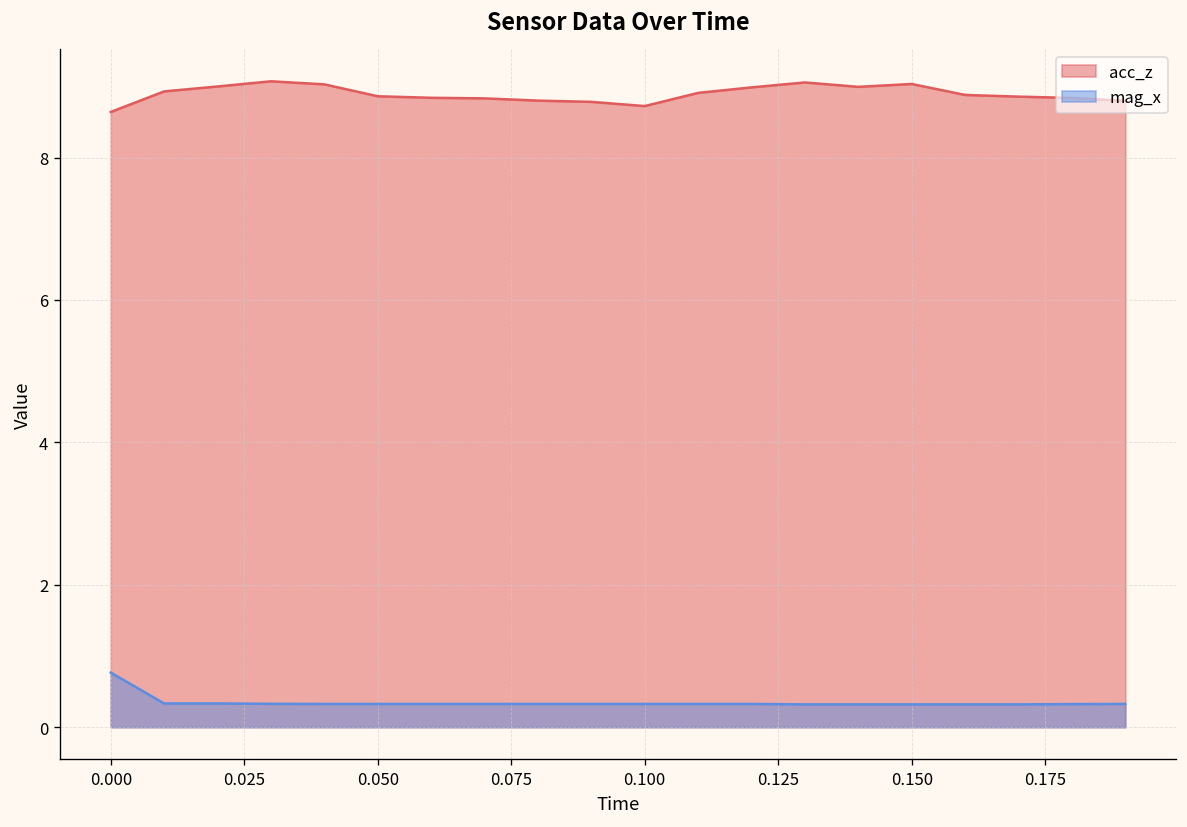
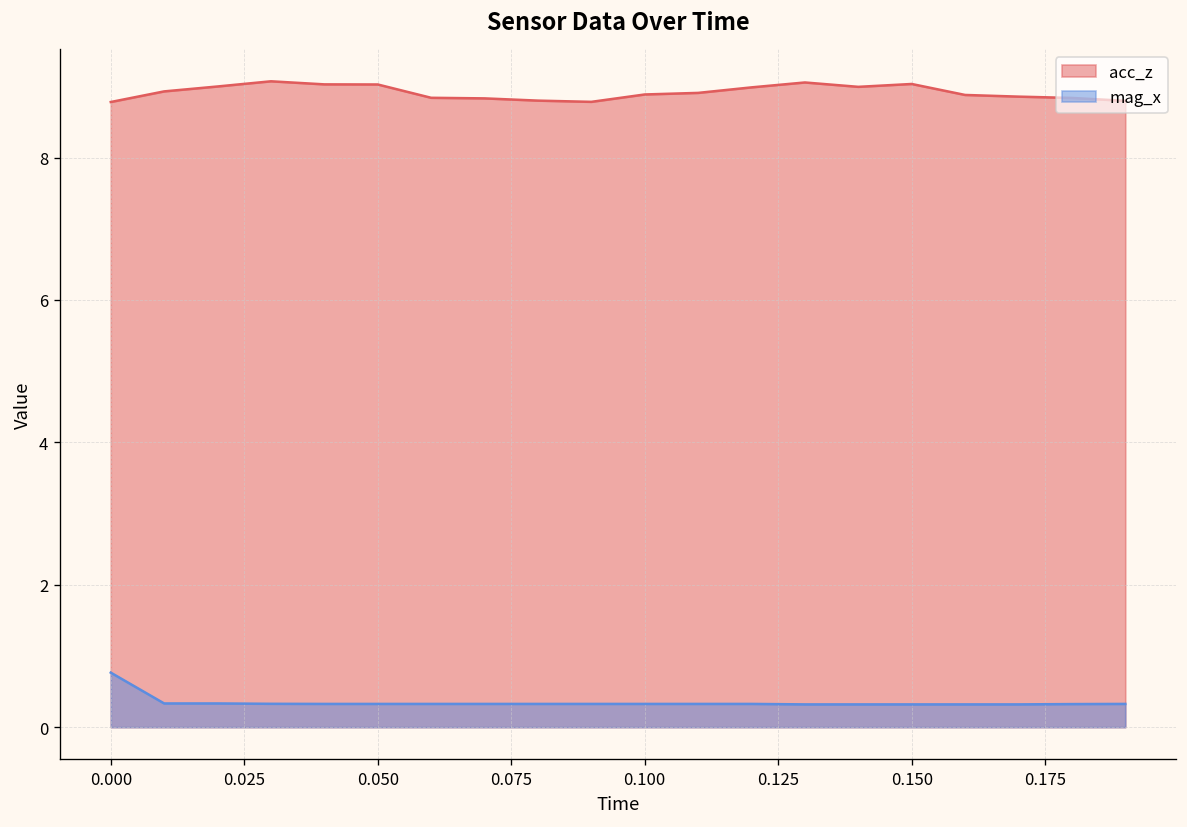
acc_z, 0.000: 8.6 -> 8.8
acc_z, 0.050: 8.9 -> 9.0
acc_z, 0.100: 8.7 -> 8.9
